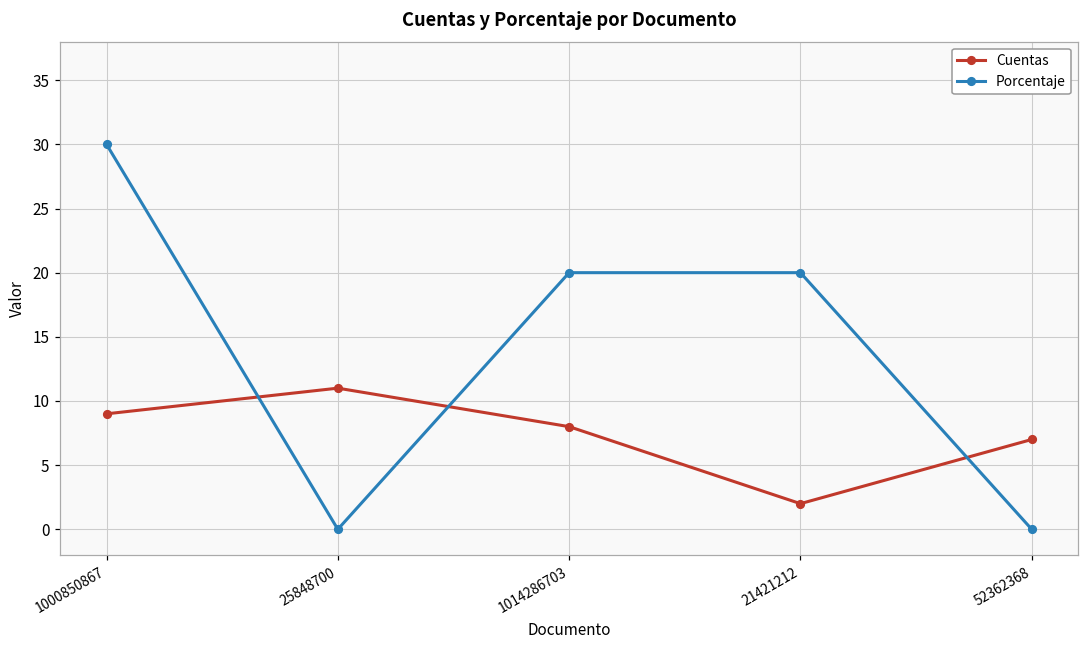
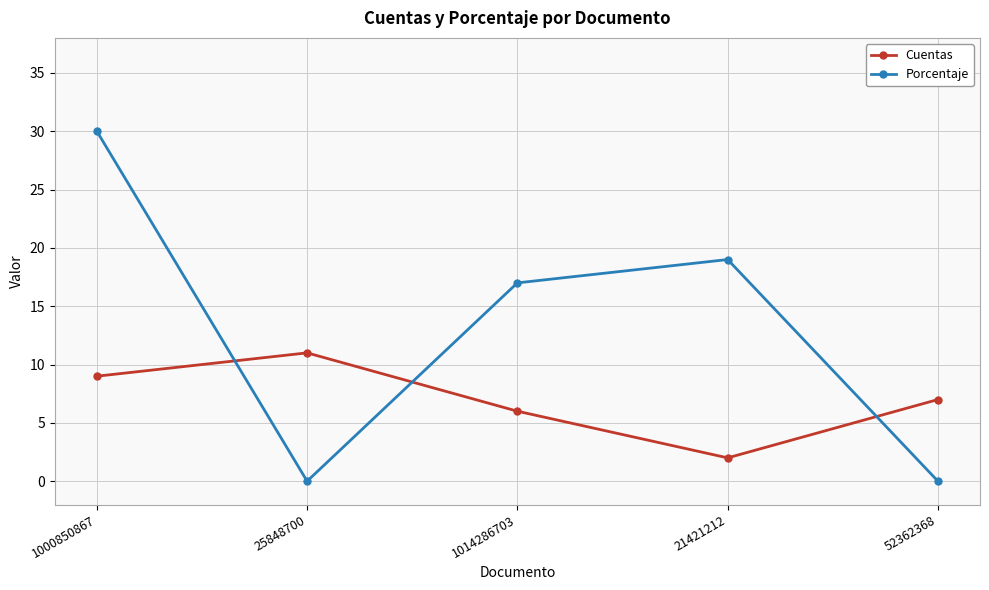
Cuentas, 1014286703: 8 -> 6
Porcentaje, 1014286703: 20 -> 17
Porcentaje, 21421212: 20 -> 19
